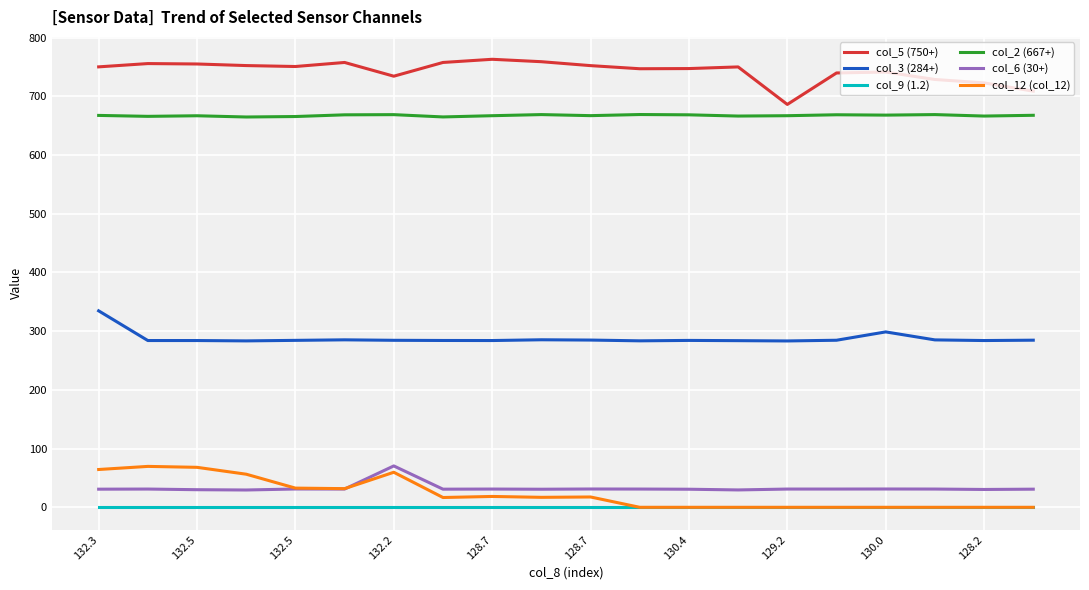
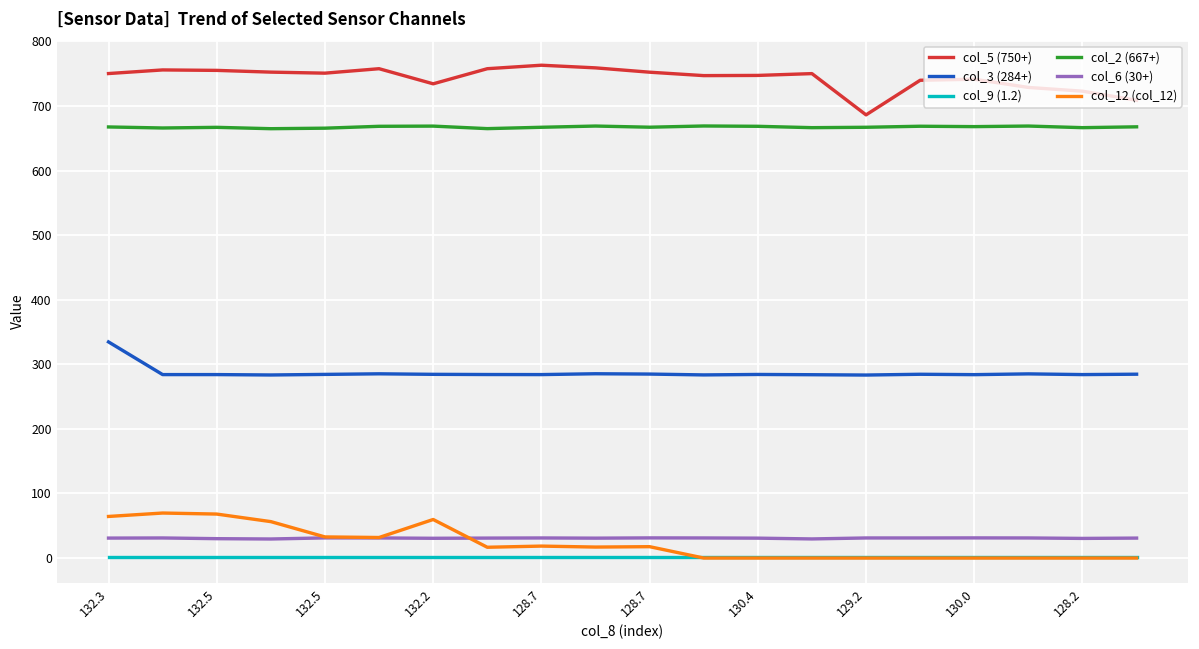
col_6 (30+), 132.2: 70 -> 30
col_3 (284+), 130.0: 300 -> 280
